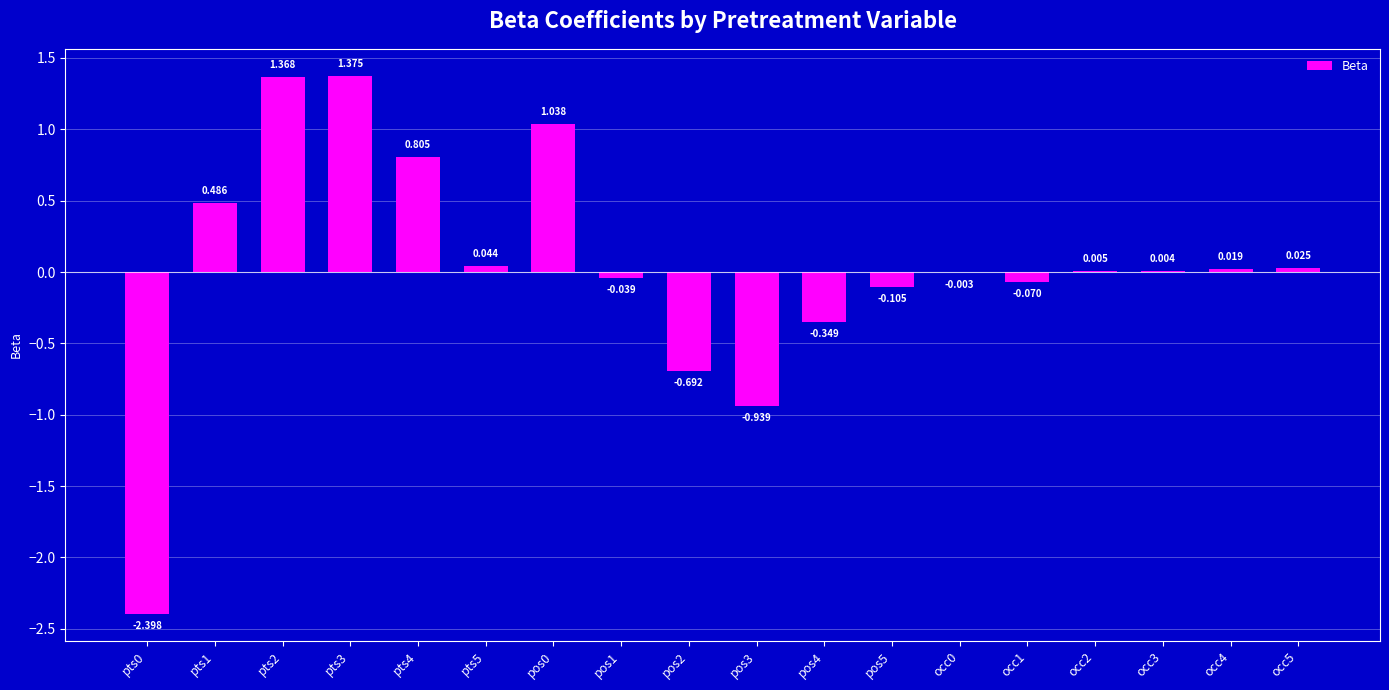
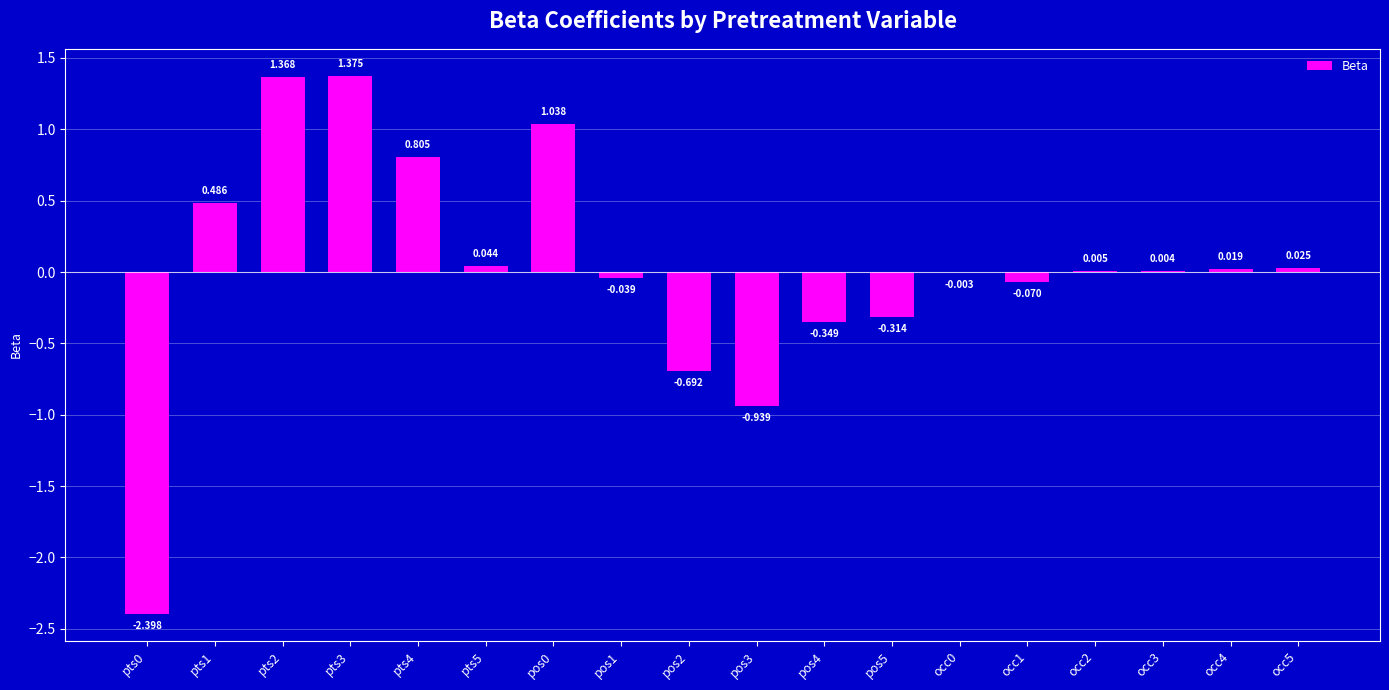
pos5: -0.105 -> -0.314
